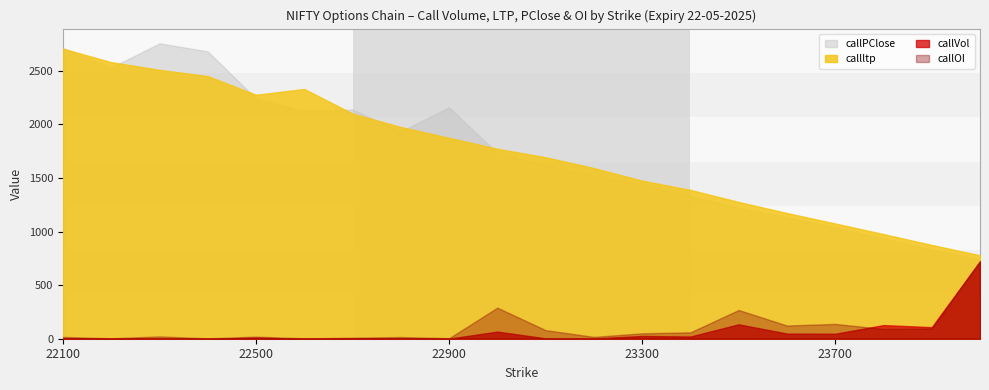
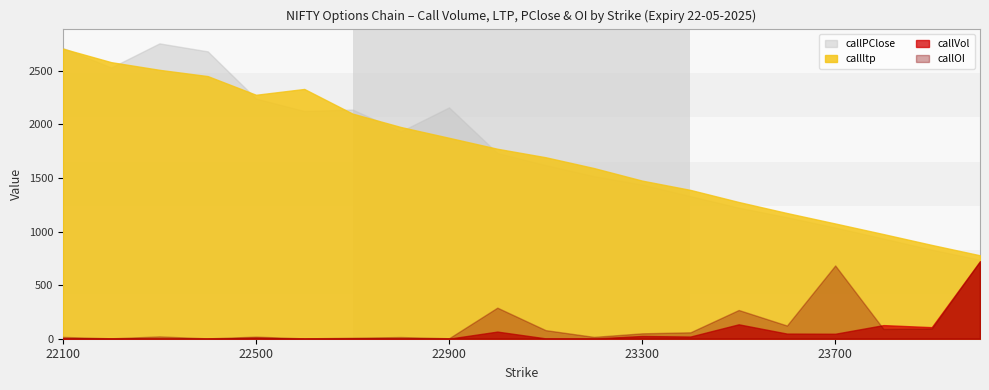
callOI, 23700: 140 -> 680
